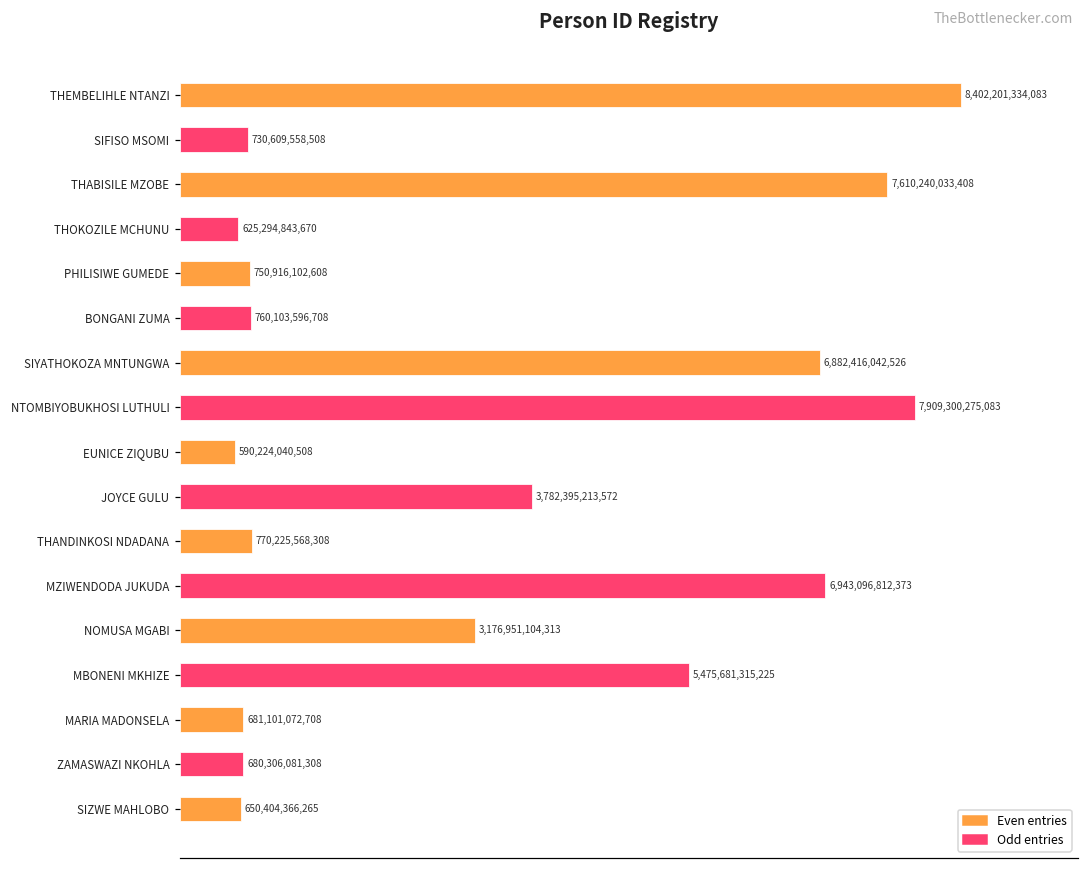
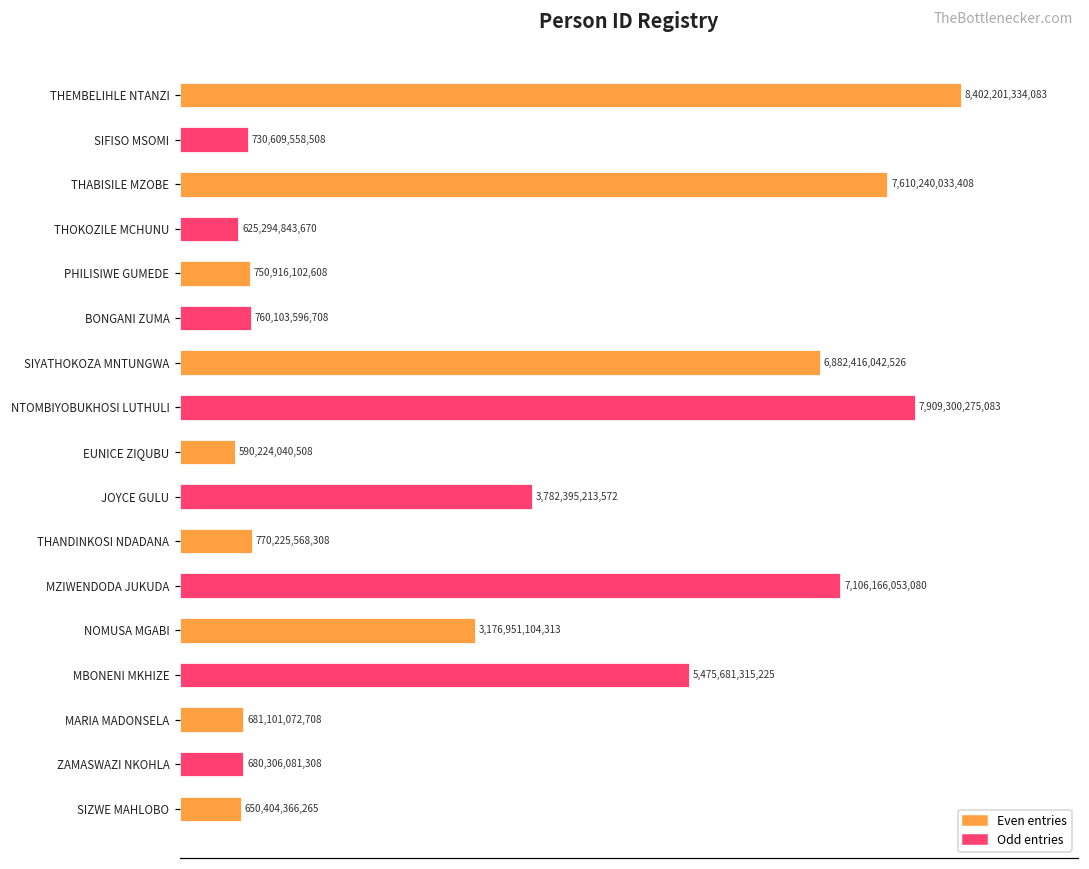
MZIWENDODA JUKUDA: 6,943,096,812,373 -> 7,106,166,053,080
